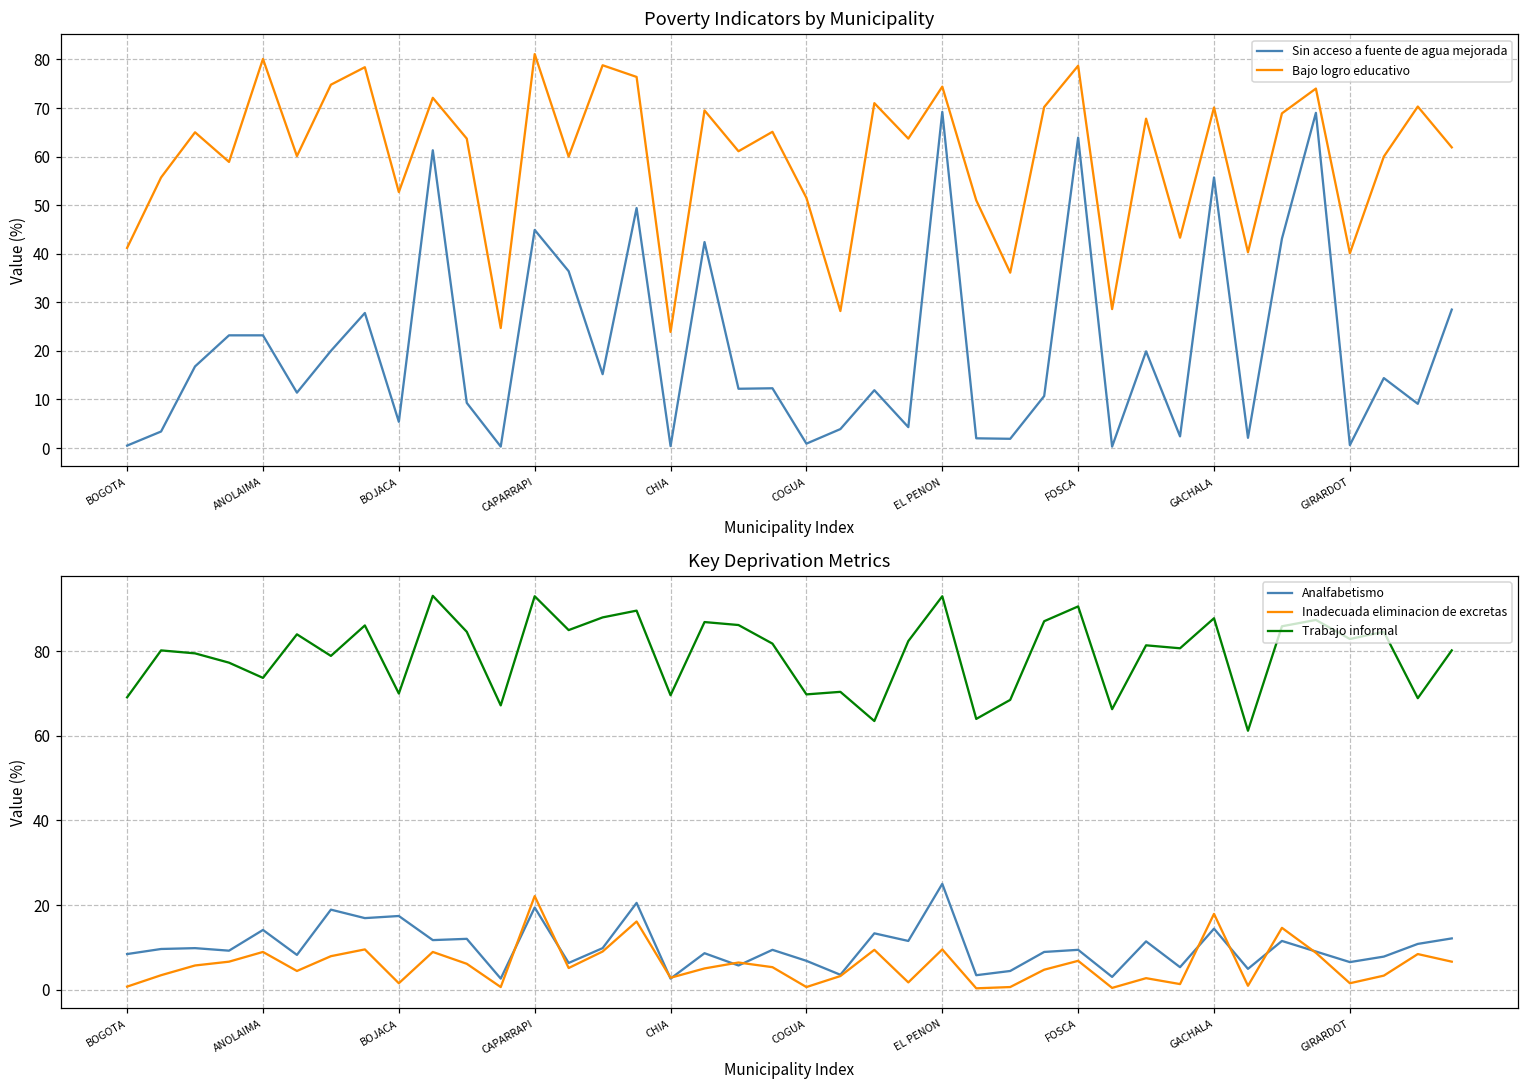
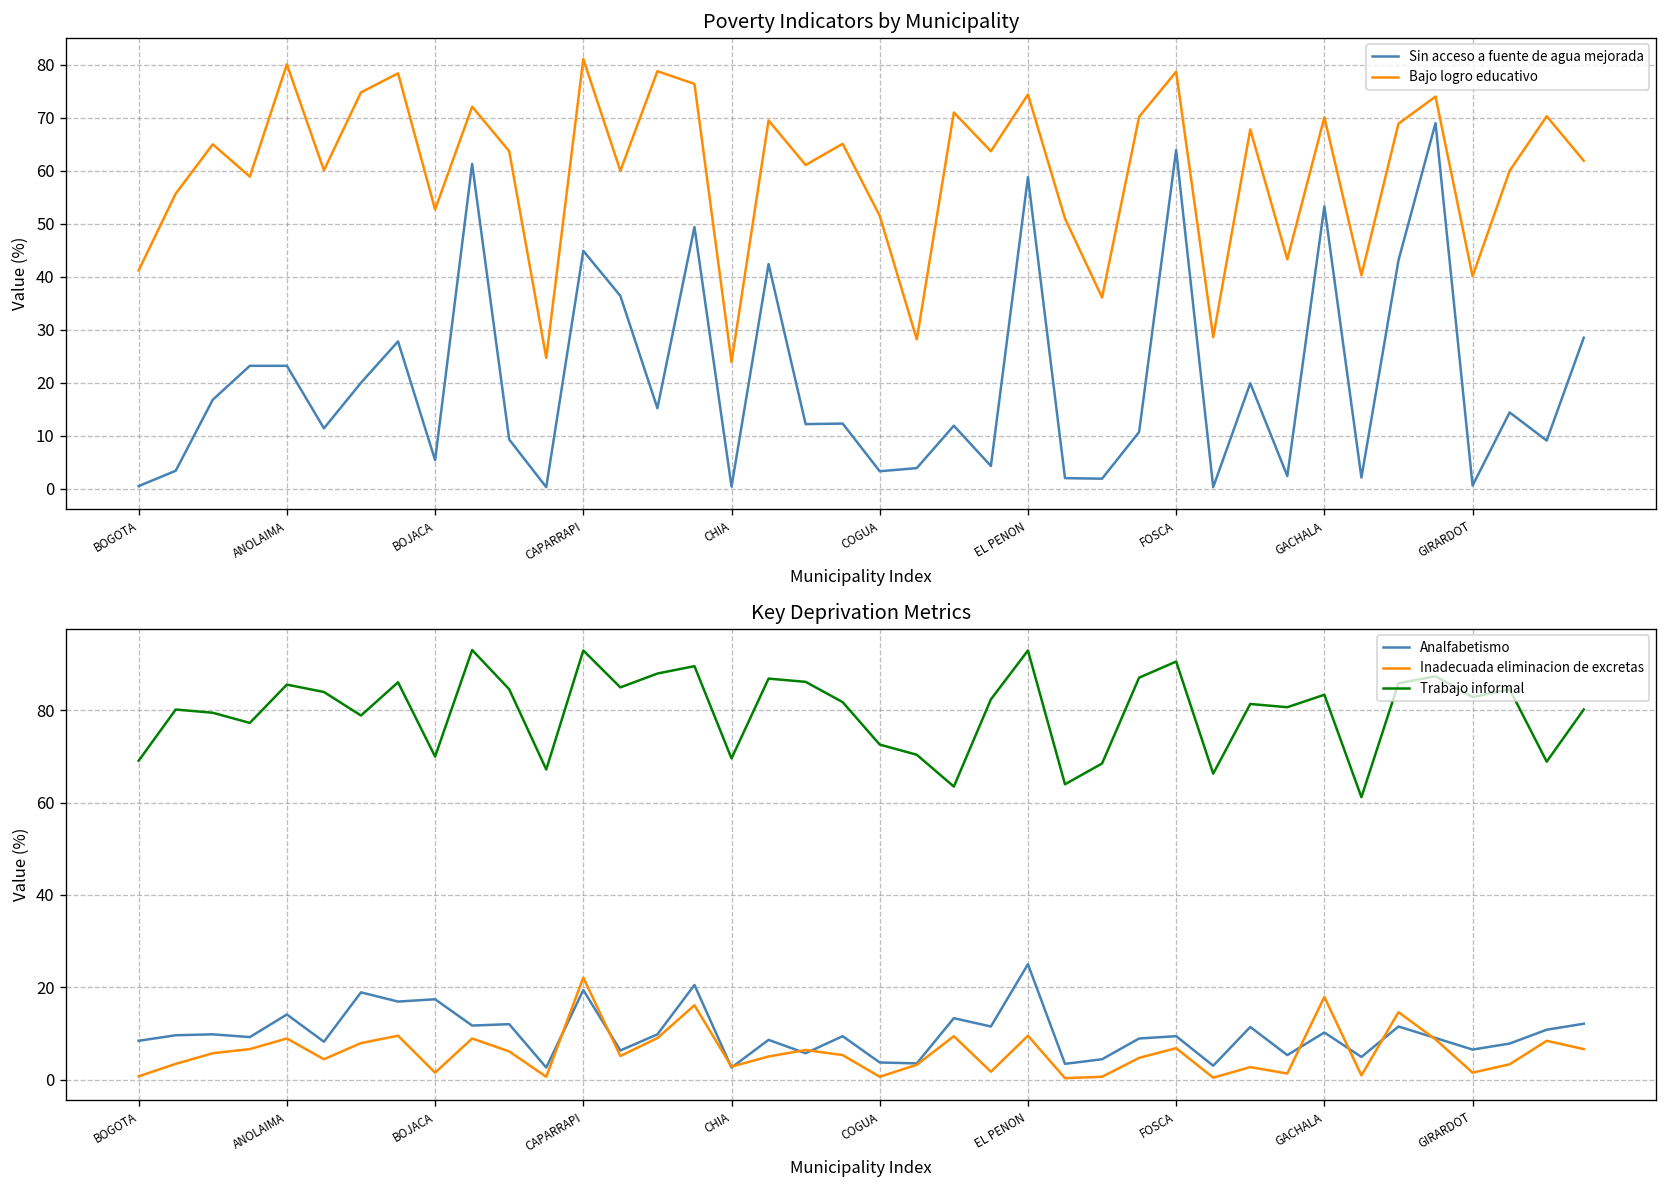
Poverty Indicators by Municipality, Sin acceso a fuente de agua mejorada, COGUA: 1 -> 3
Poverty Indicators by Municipality, Sin acceso a fuente de agua mejorada, EL PENON: 69 -> 59
Poverty Indicators by Municipality, Sin acceso a fuente de agua mejorada, GACHALA: 56 -> 53
Key Deprivation Metrics, Trabajo informal, ANOLAIMA: 74 -> 86
Key Deprivation Metrics, Analfabetismo, COGUA: 7 -> 4
Key Deprivation Metrics, Trabajo informal, COGUA: 70 -> 73
Key Deprivation Metrics, Analfabetismo, GACHALA: 14 -> 10
Key Deprivation Metrics, Trabajo informal, GACHALA: 88 -> 83
